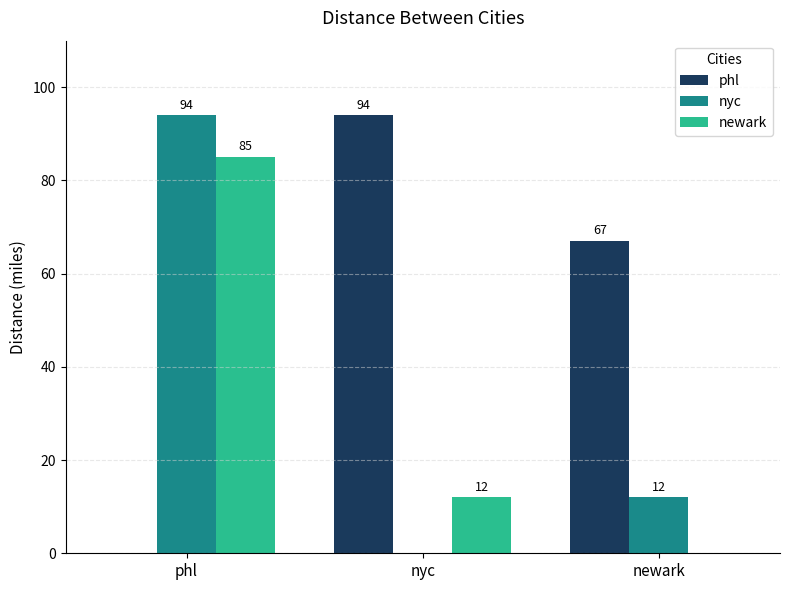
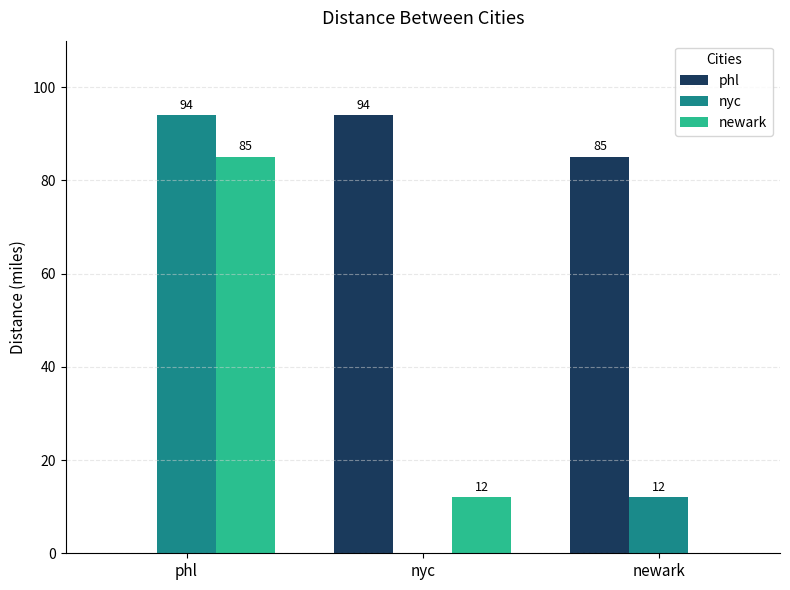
phl, newark: 67 -> 85
